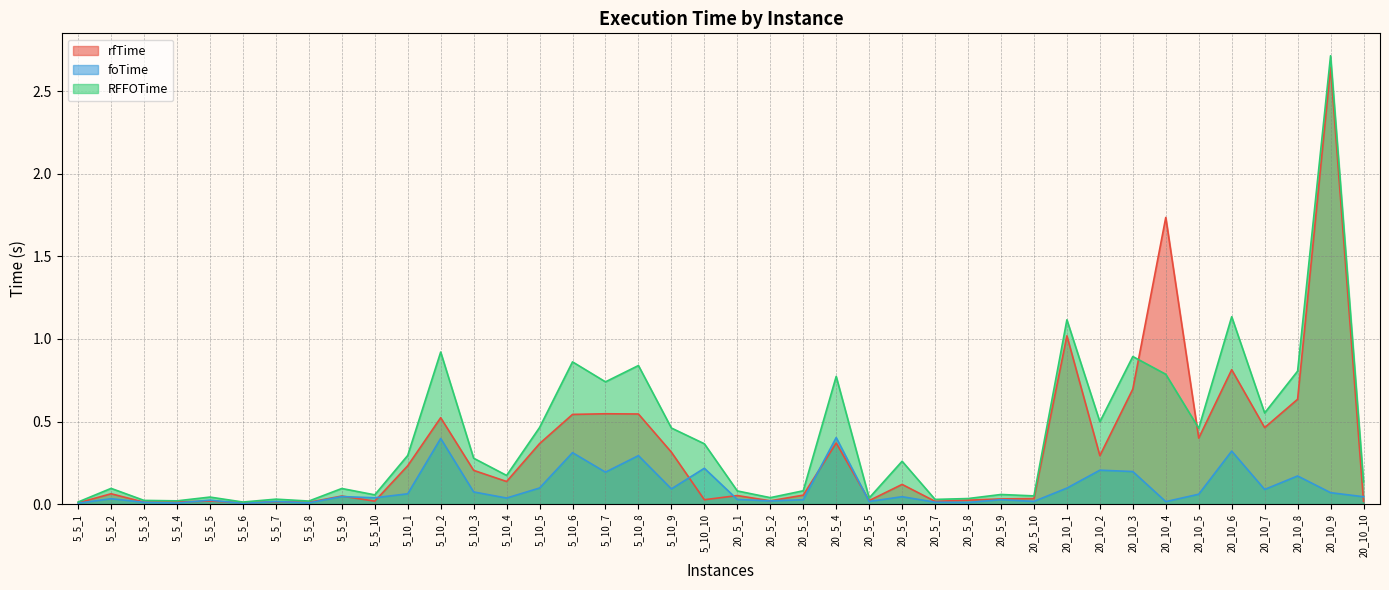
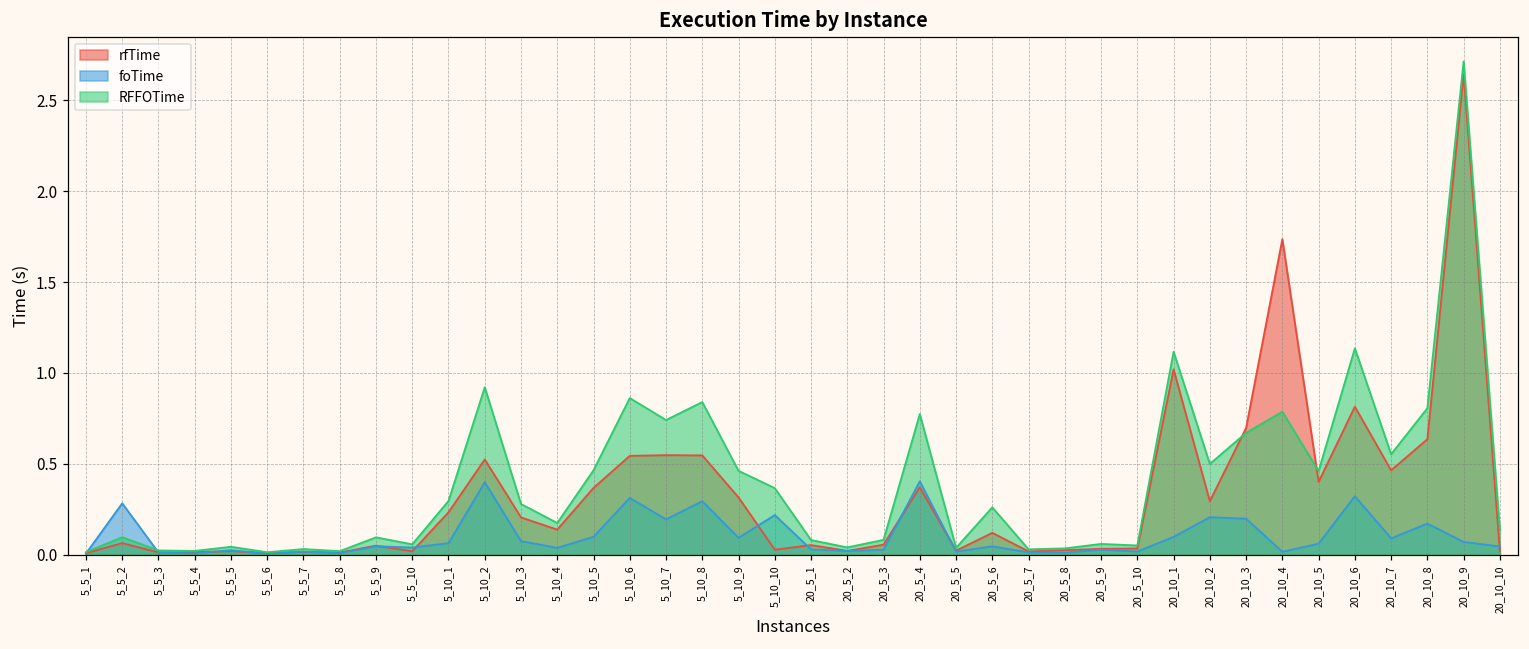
foTime, 5_5_2: 0.03 -> 0.28
RFFOTime, 20_10_3: 0.89 -> 0.67
